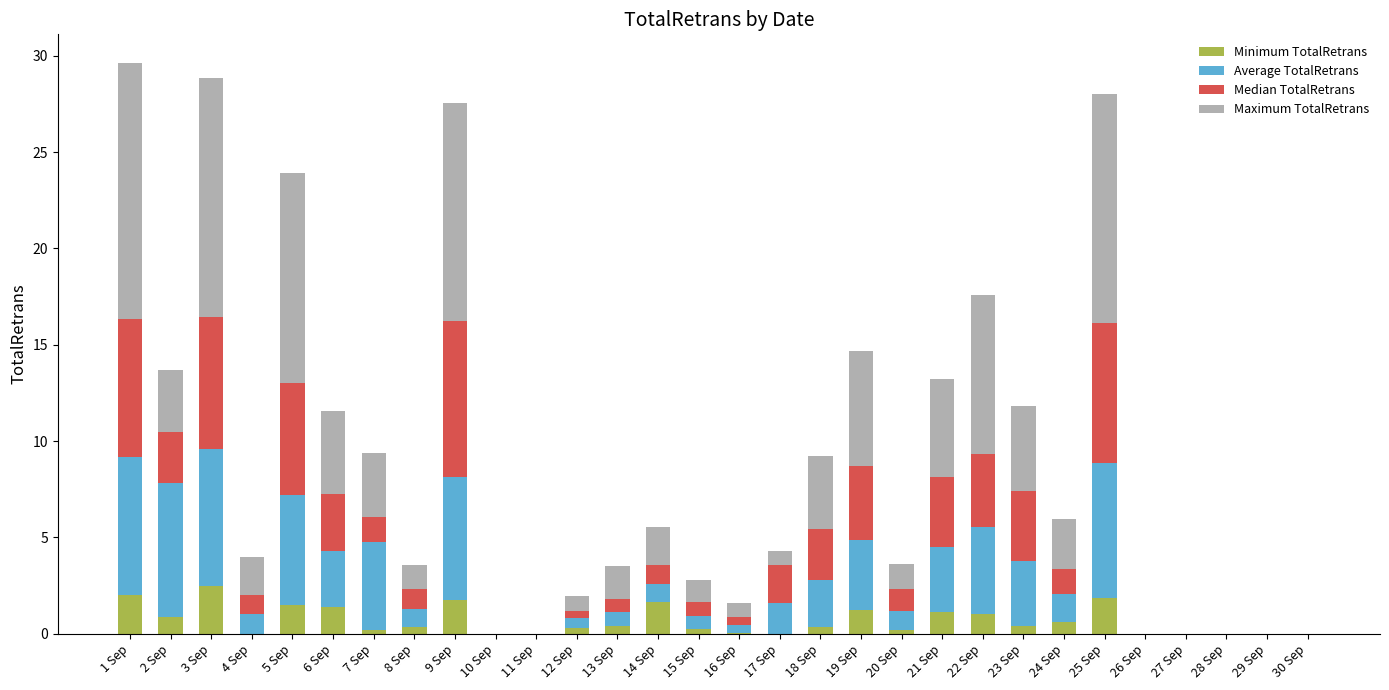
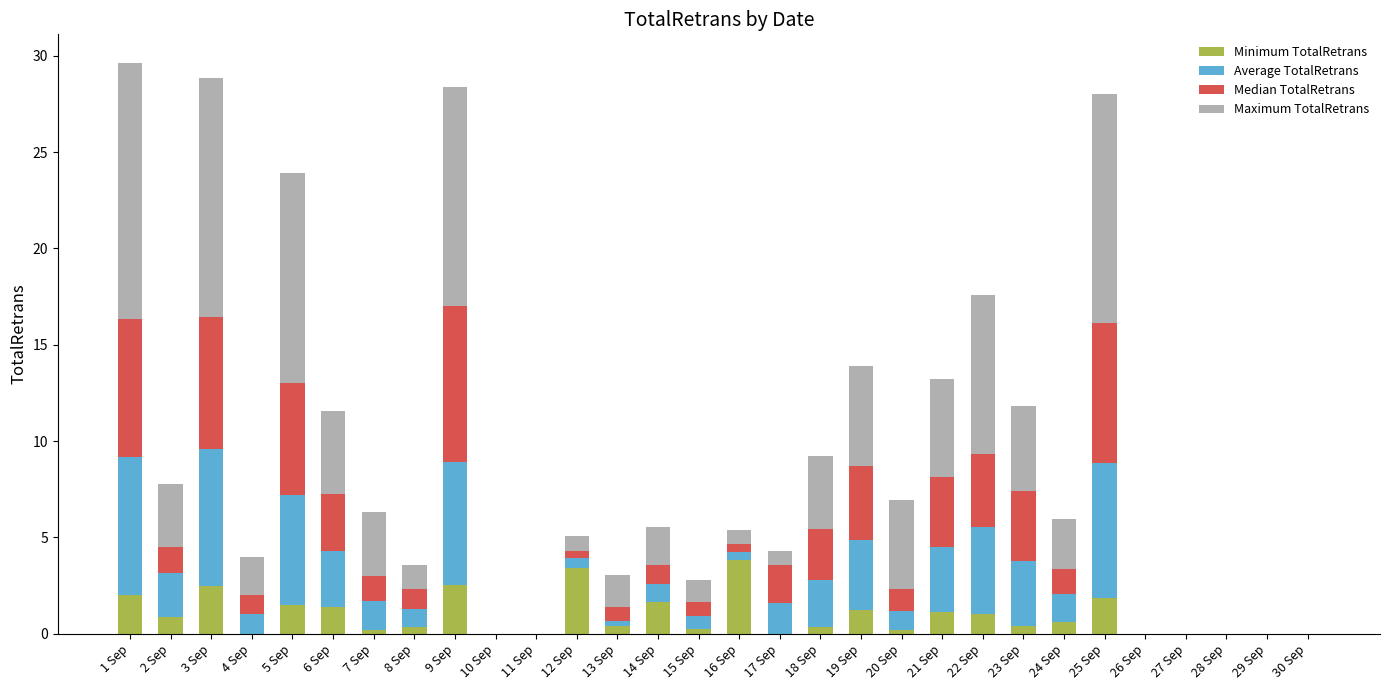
Average TotalRetrans, 2 Sep: 7.0 -> 2.3
Median TotalRetrans, 2 Sep: 2.6 -> 1.4
Average TotalRetrans, 7 Sep: 4.6 -> 1.5
Minimum TotalRetrans, 9 Sep: 1.8 -> 2.5
Minimum TotalRetrans, 12 Sep: 0.3 -> 3.4
Average TotalRetrans, 13 Sep: 0.7 -> 0.2
Minimum TotalRetrans, 16 Sep: 0.0 -> 3.8
Maximum TotalRetrans, 19 Sep: 6.0 -> 5.2
Maximum TotalRetrans, 20 Sep: 1.3 -> 4.6
